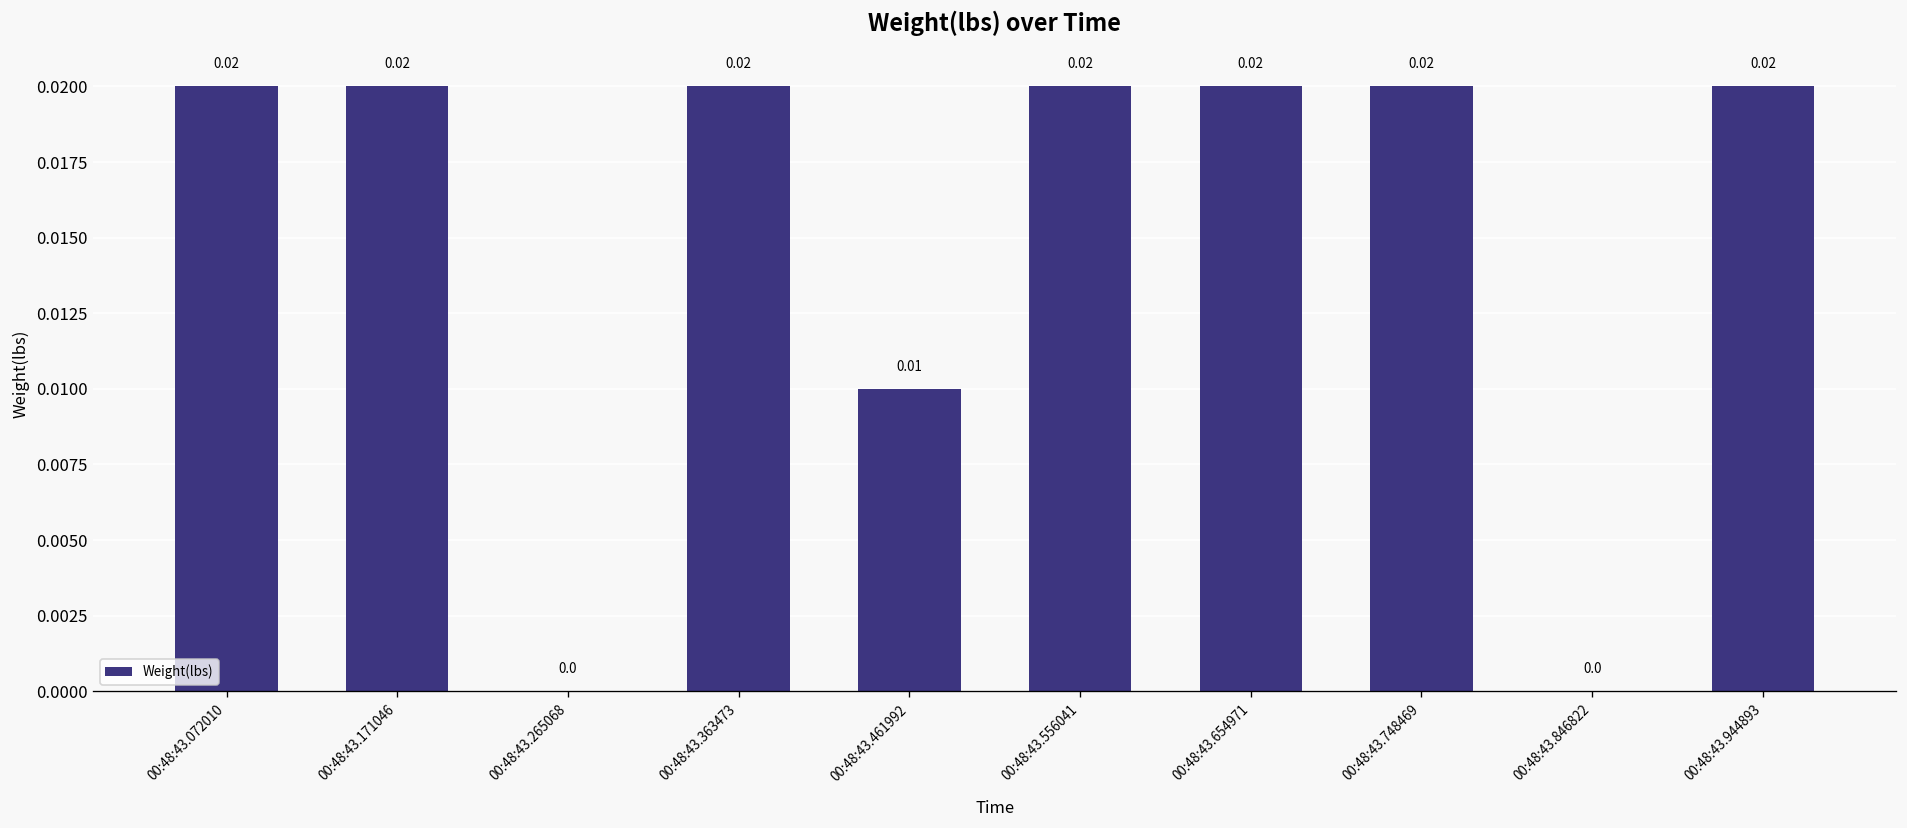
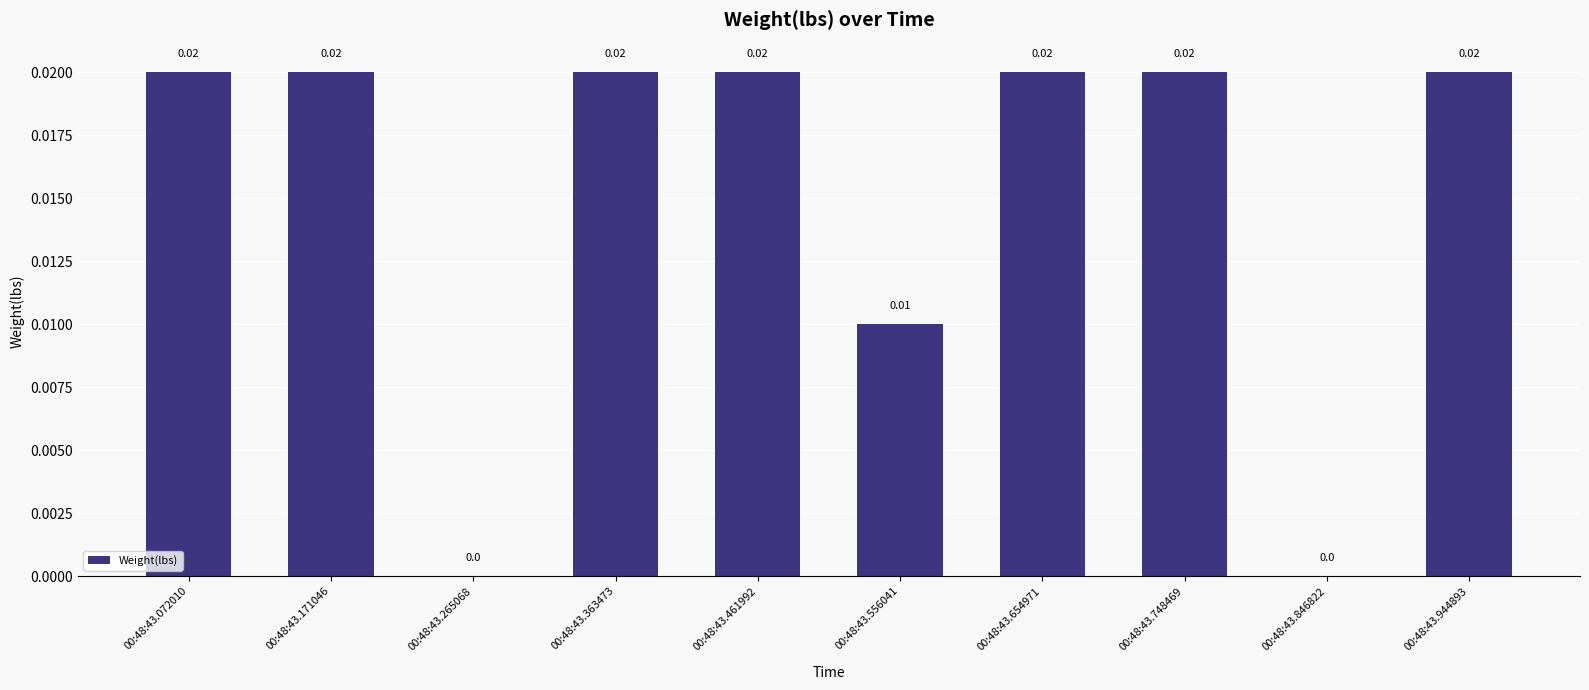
00:48:43.461992: 0.01 -> 0.02
00:48:43.556041: 0.02 -> 0.01
